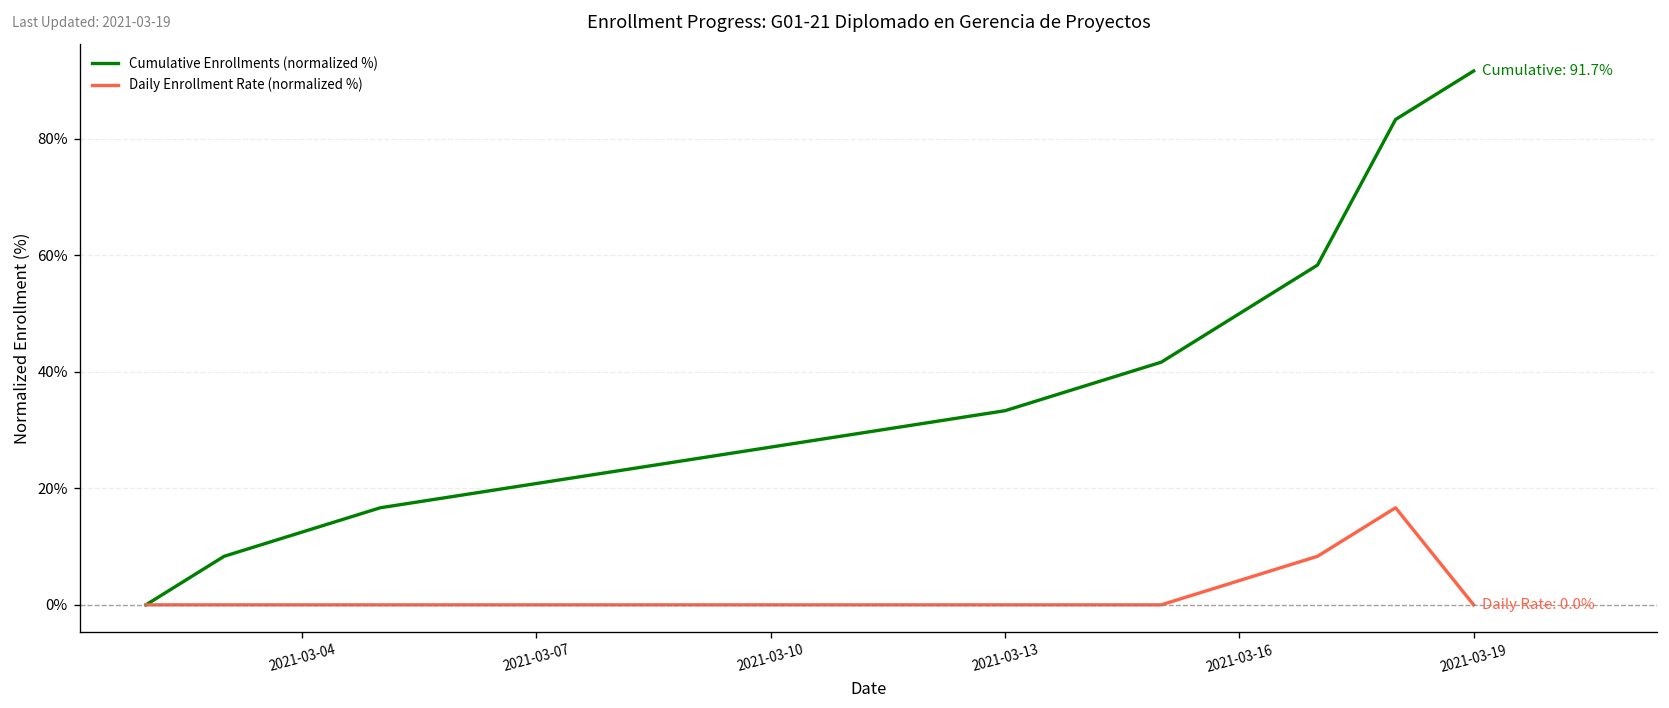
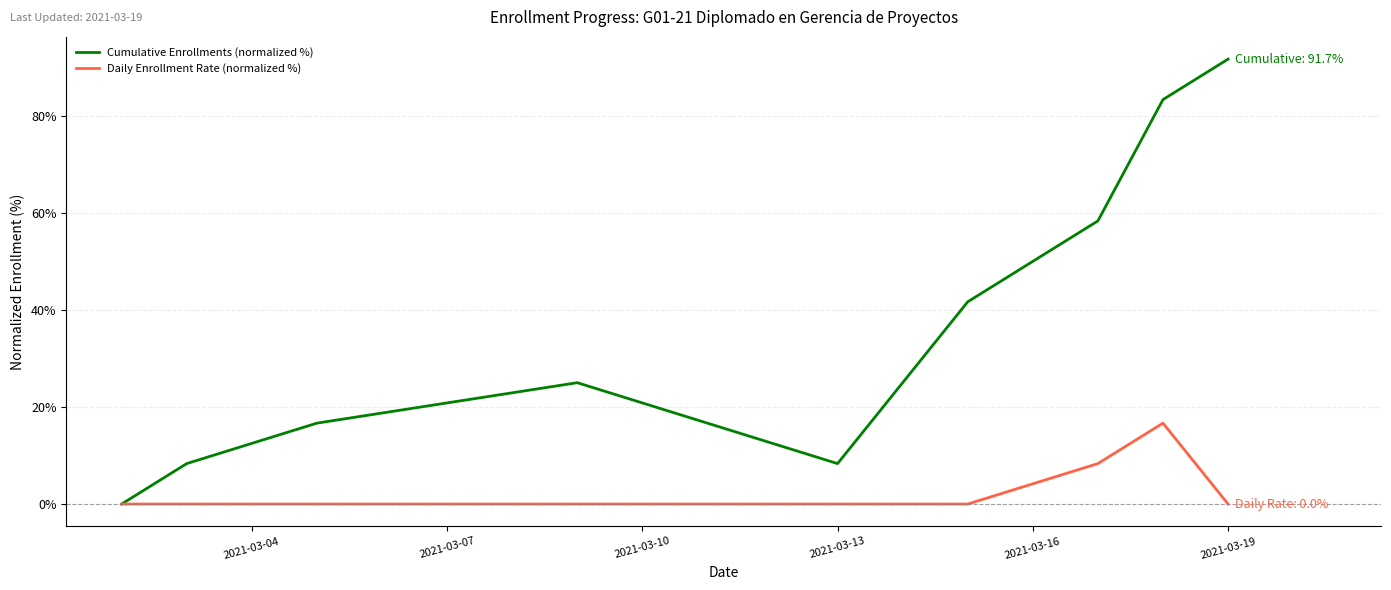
Cumulative Enrollments (normalized %), 2021-03-13: 33% -> 8%
